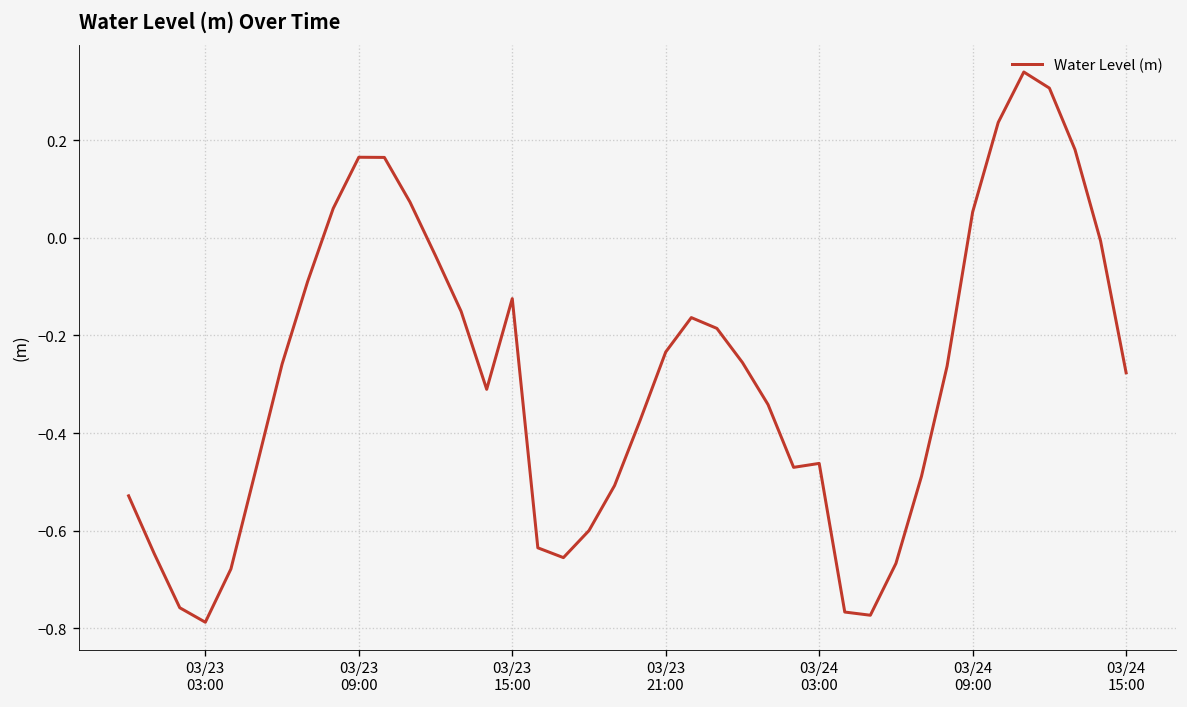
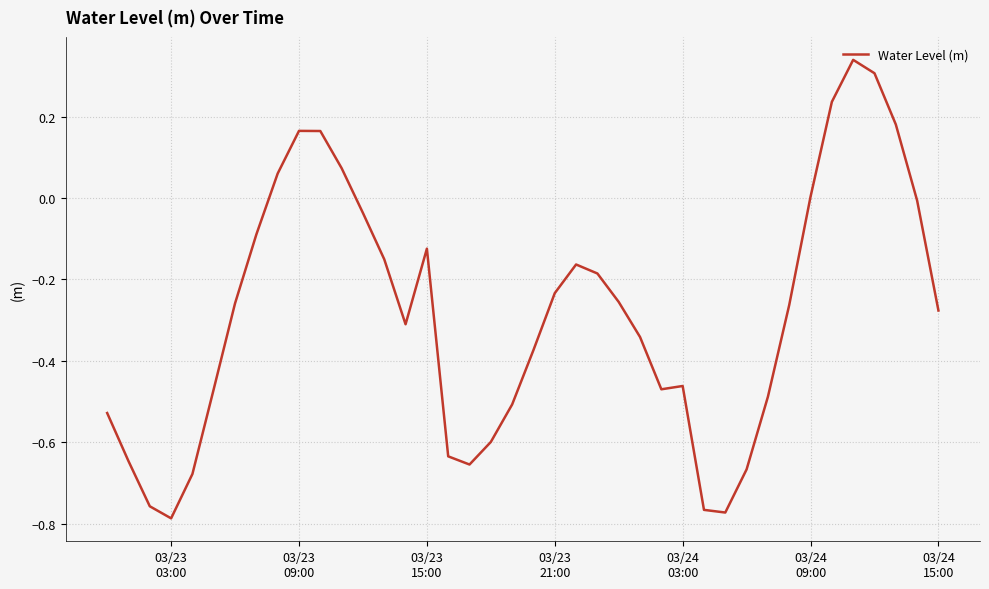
03/24 09:00: 0.05 -> 0.00
